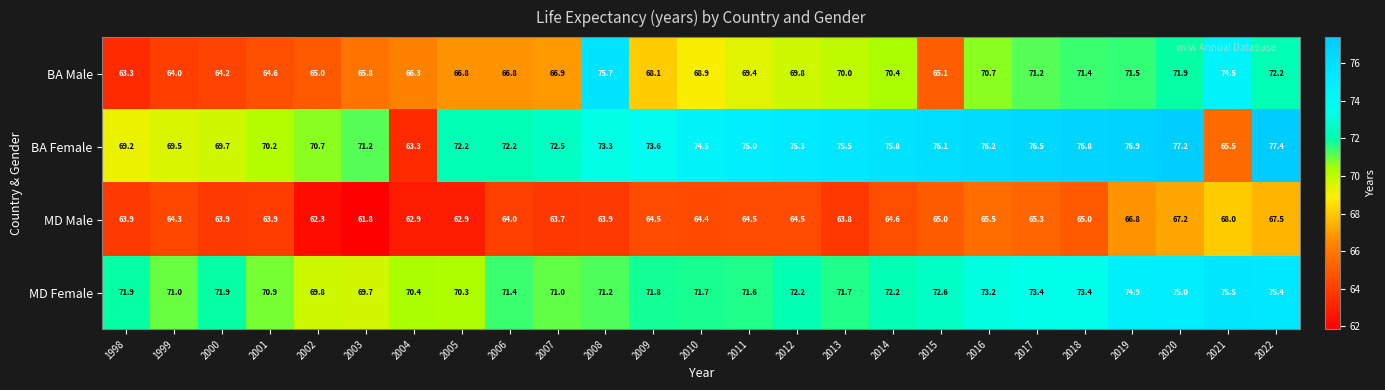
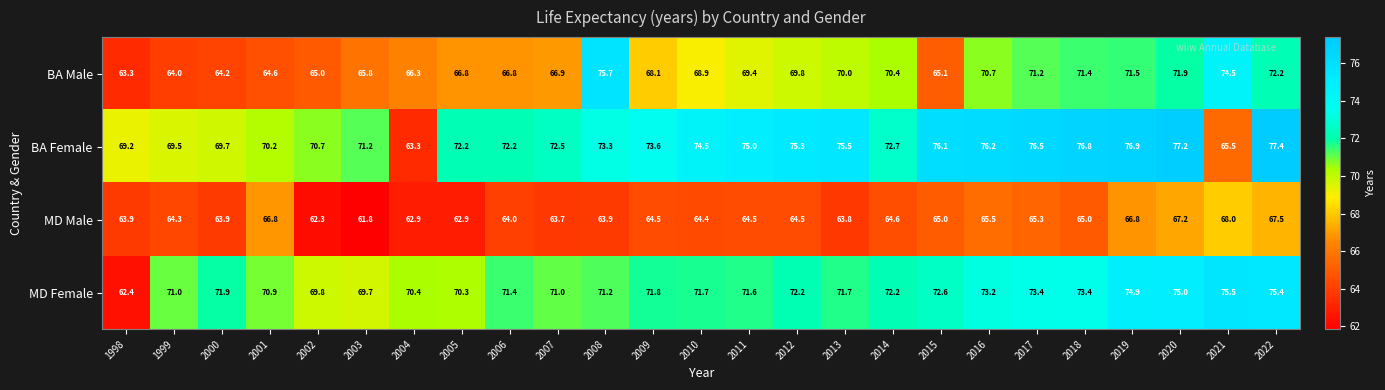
BA Female, 2014: 75.8 -> 72.7
MD Male, 2001: 63.9 -> 66.8
MD Female, 1998: 71.9 -> 62.4
